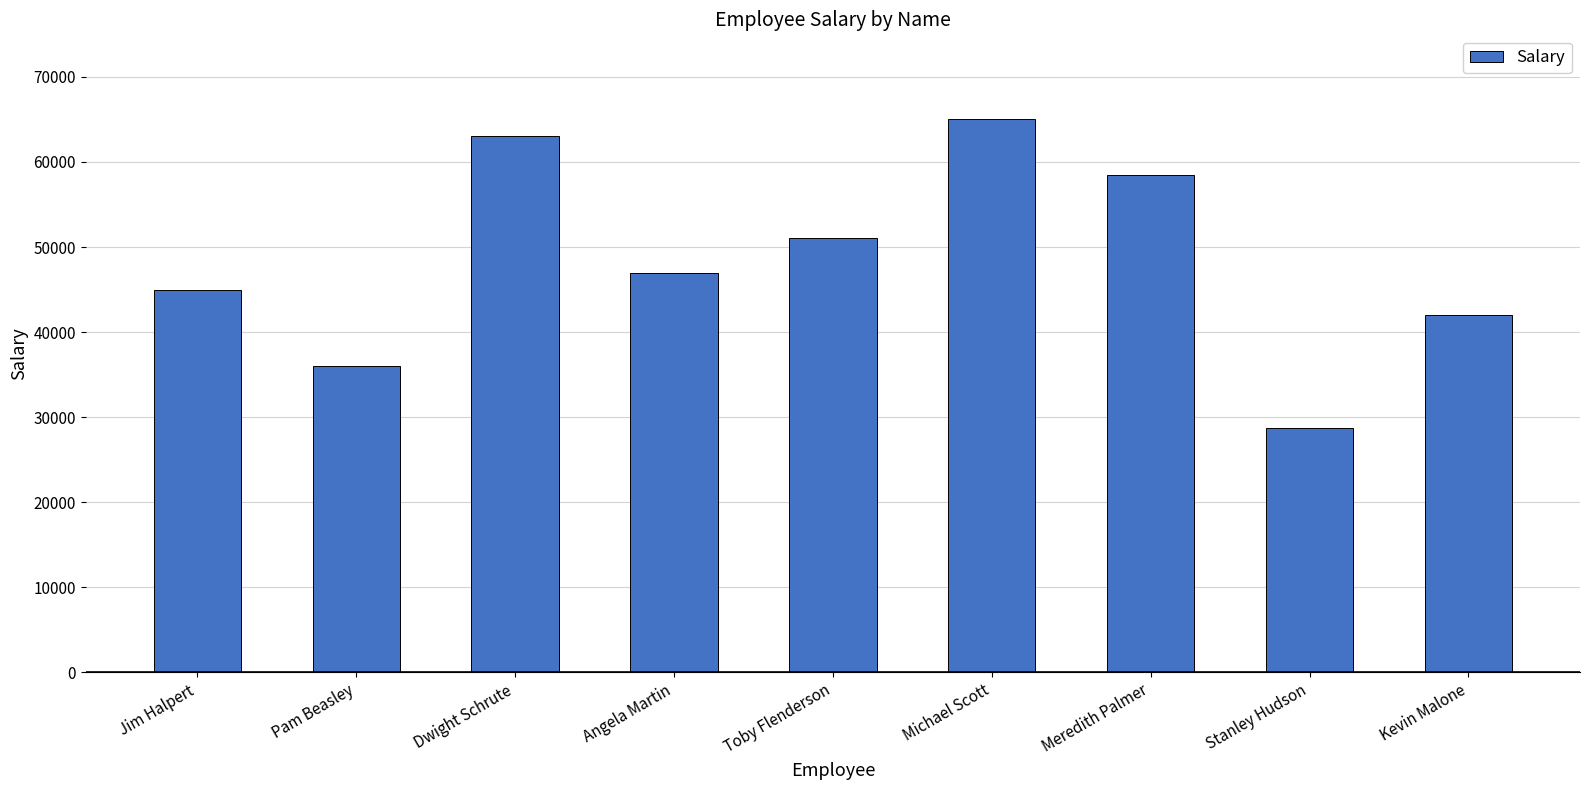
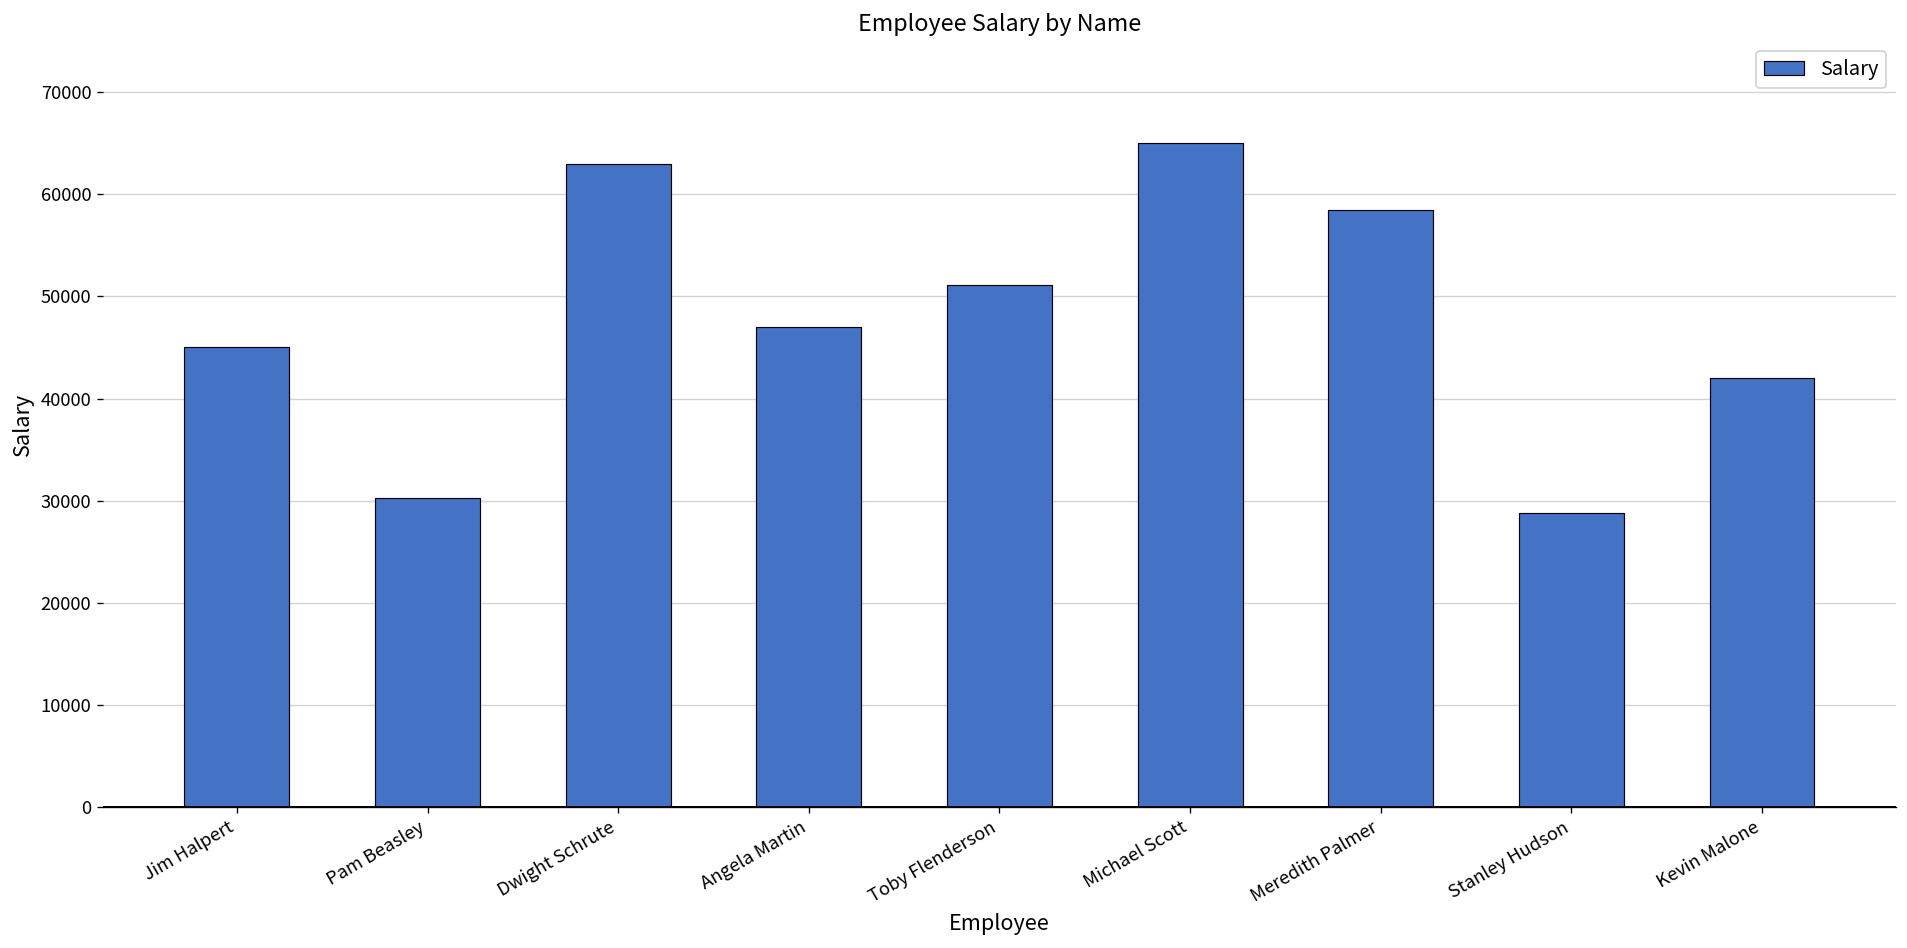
Pam Beasley: 36000 -> 30000
